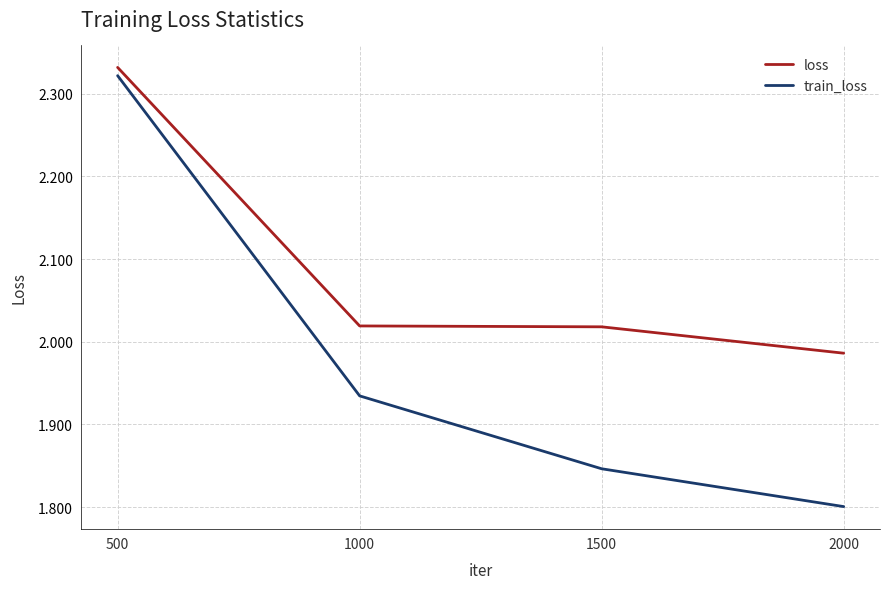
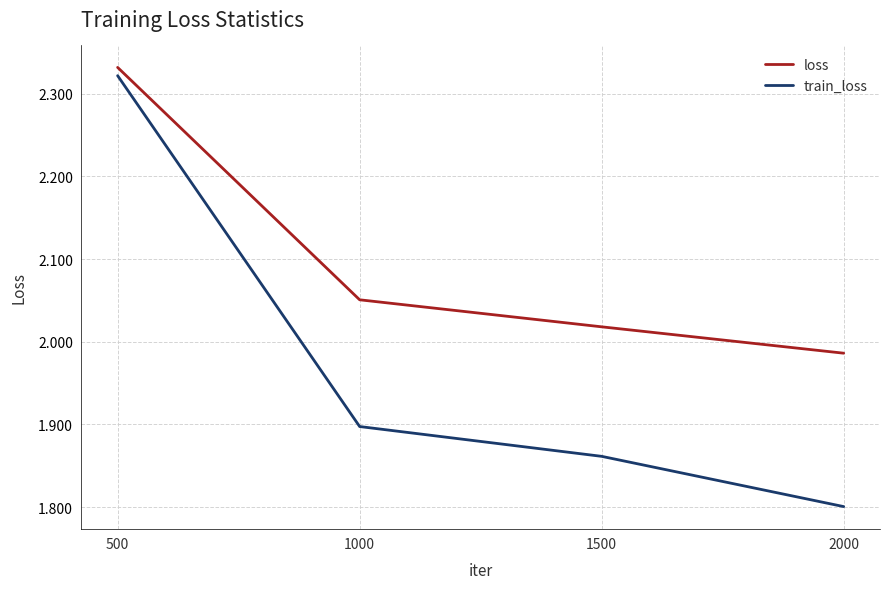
loss, 1000: 2.02 -> 2.05
train_loss, 1000: 1.93 -> 1.90
train_loss, 1500: 1.85 -> 1.86
